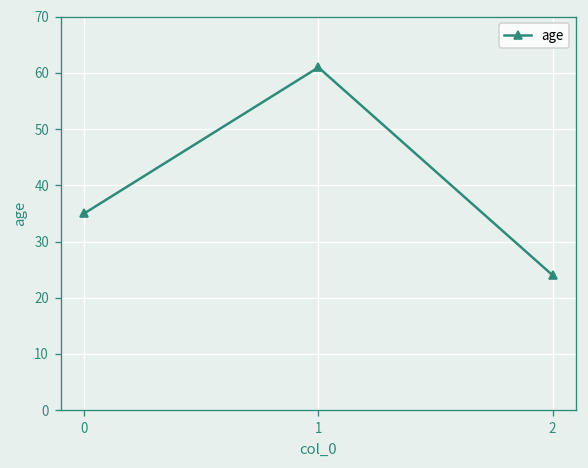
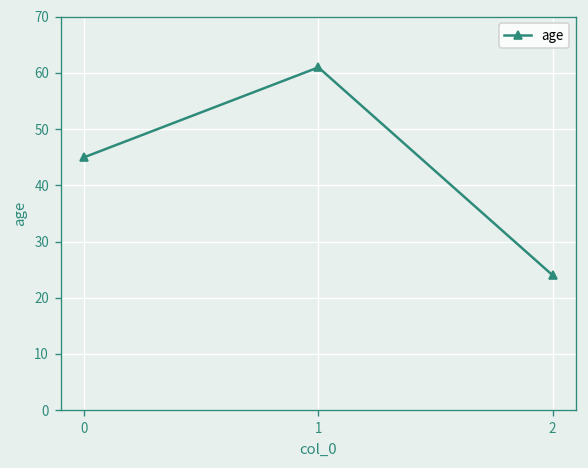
0: 35 -> 45
